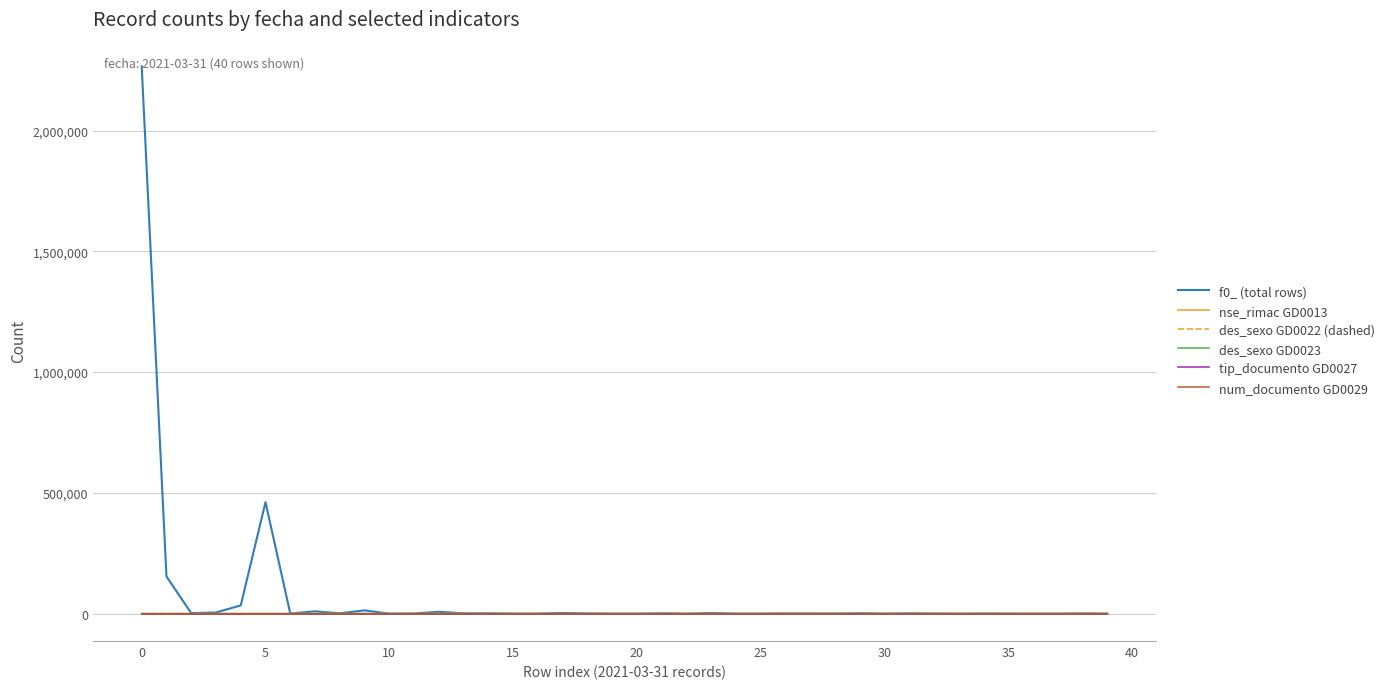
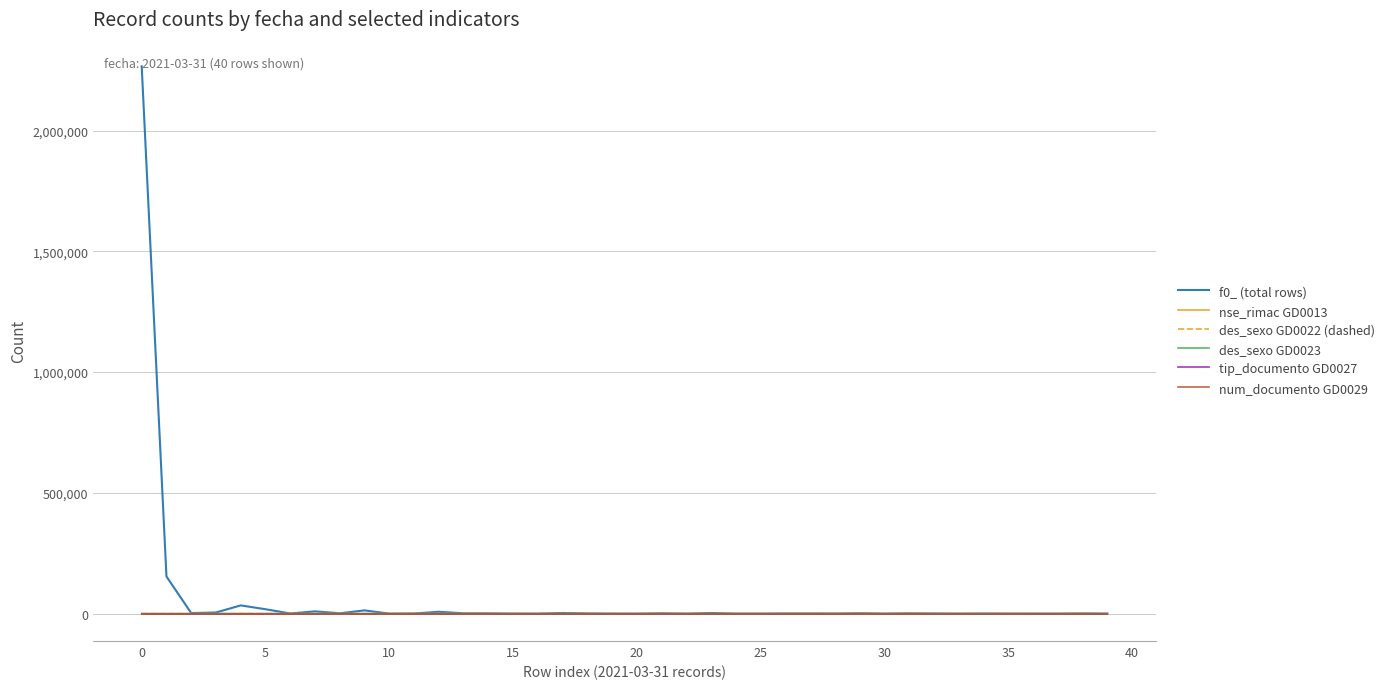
f0_ (total rows), 5: 460,000 -> 20,000
